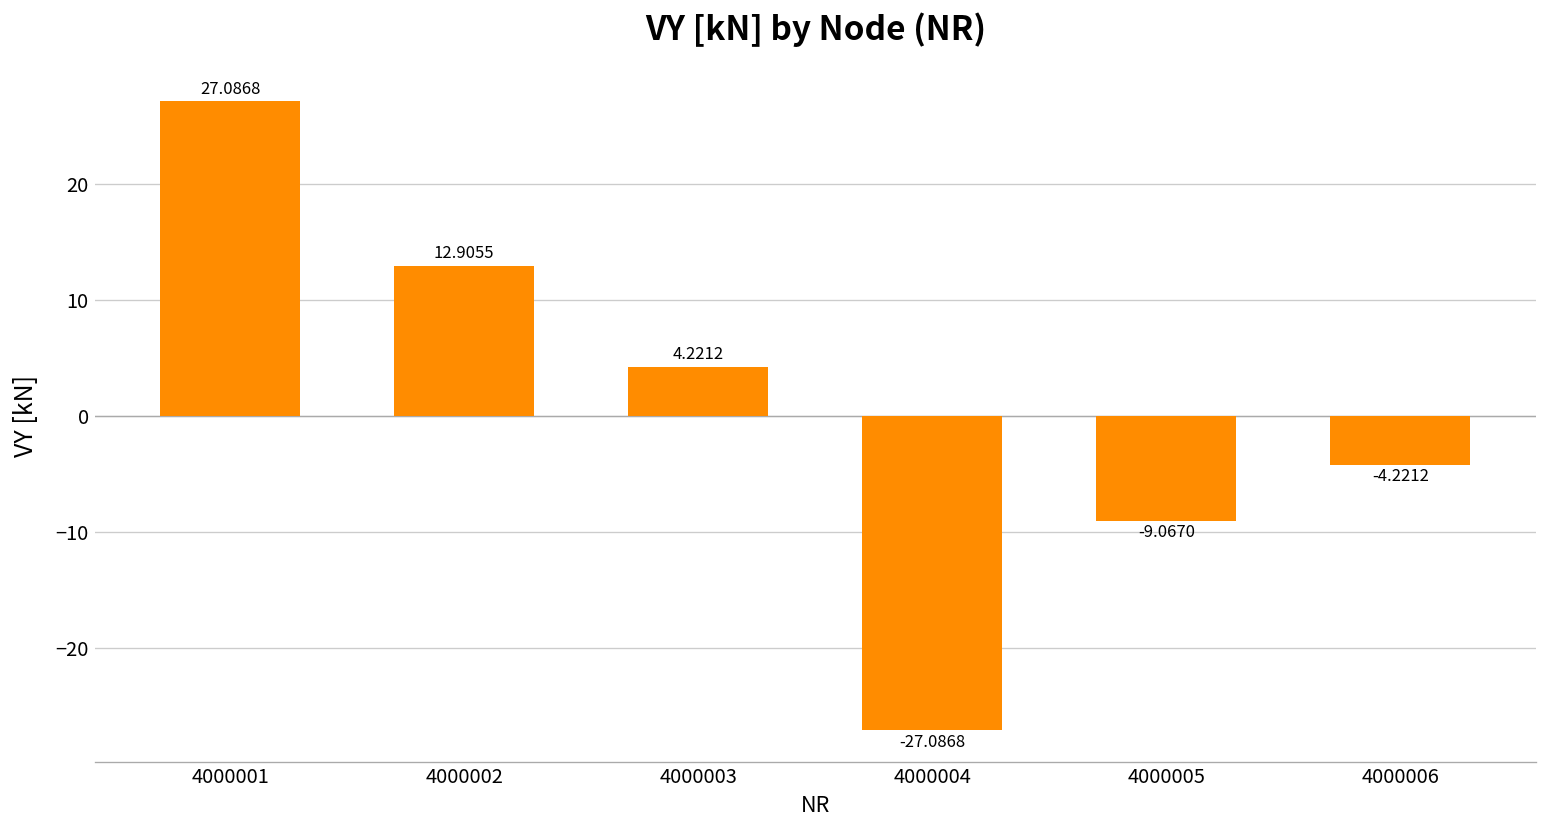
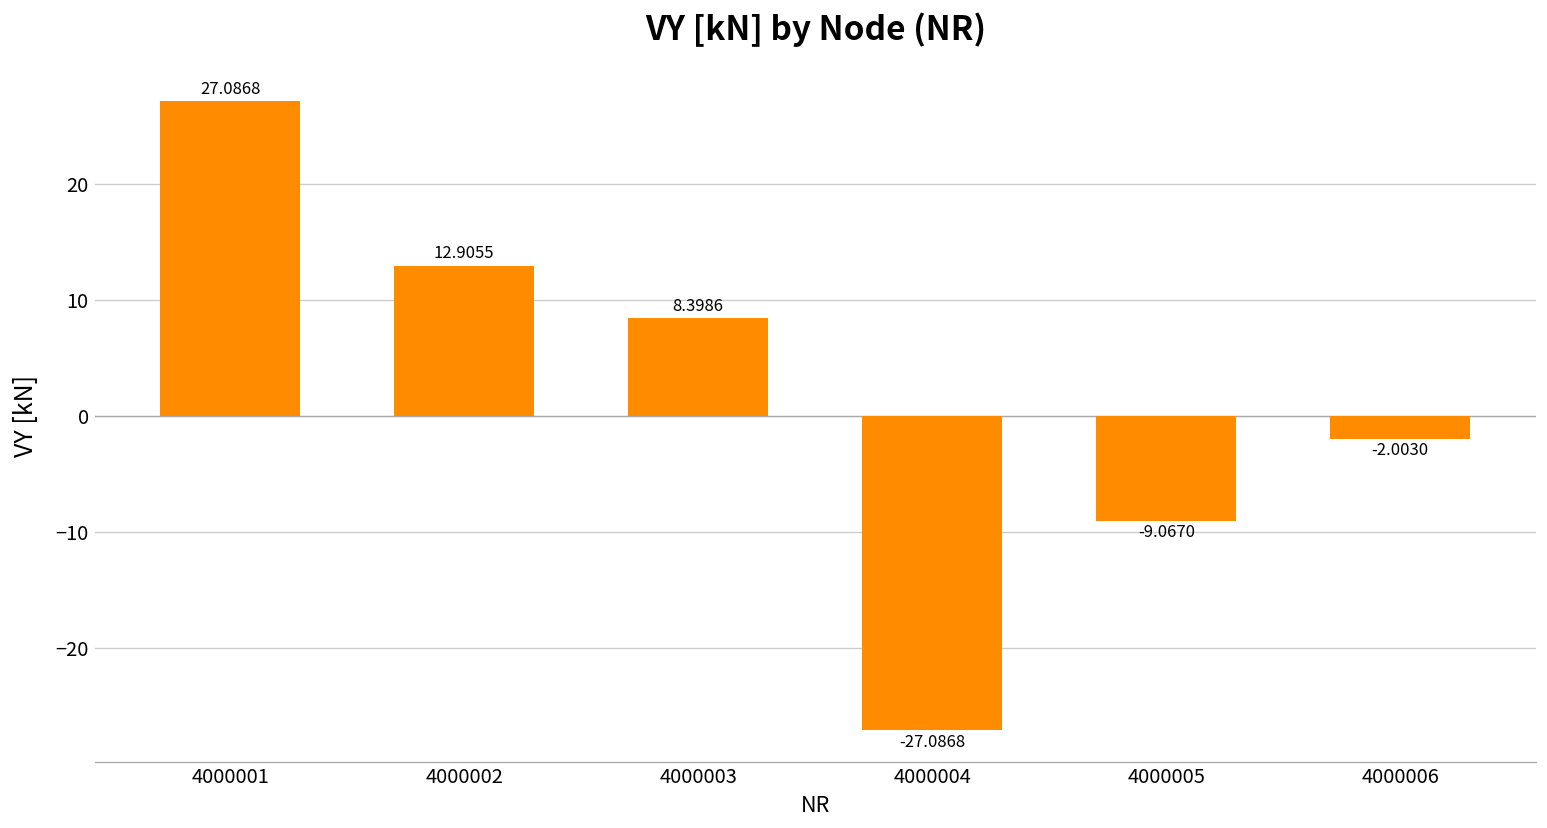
4000003: 4.2212 -> 8.3986
4000006: -4.2212 -> -2.0030
